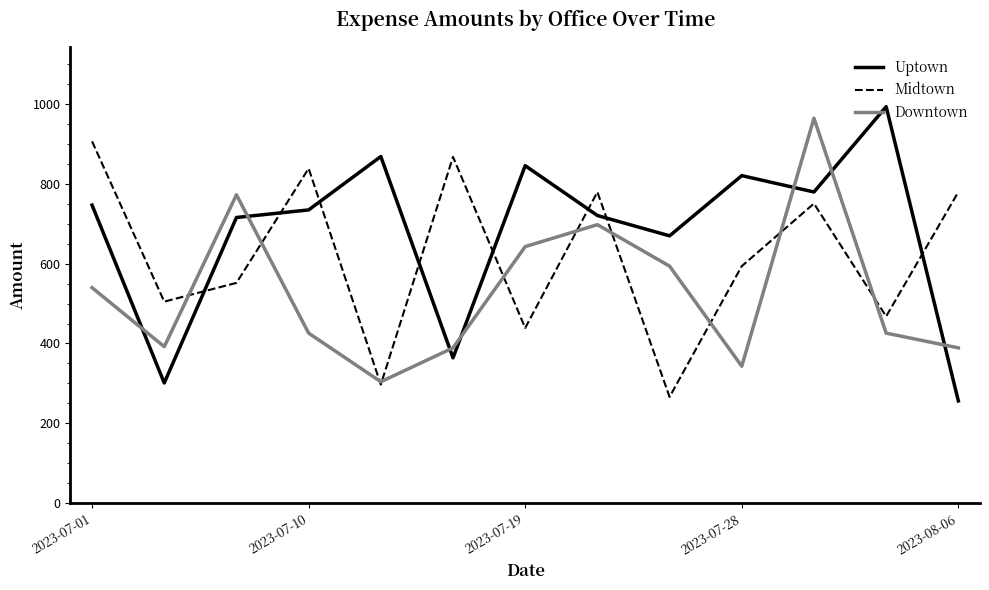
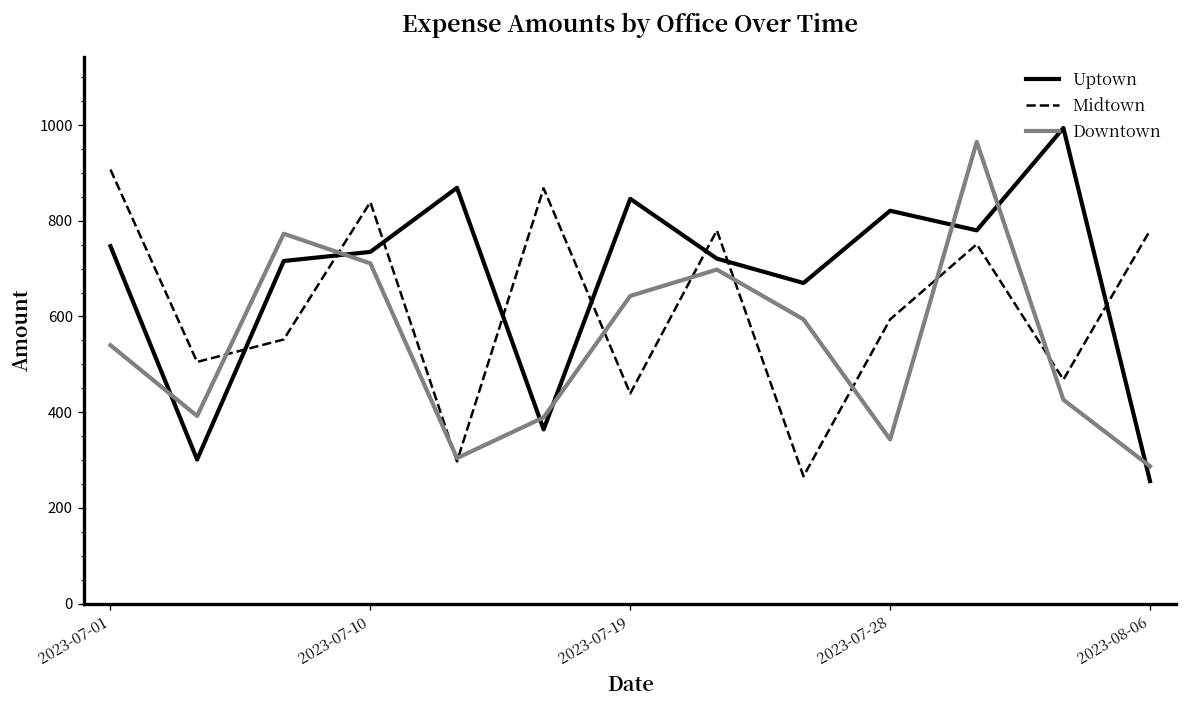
Downtown, 2023-07-10: 430 -> 710
Downtown, 2023-08-06: 390 -> 290
